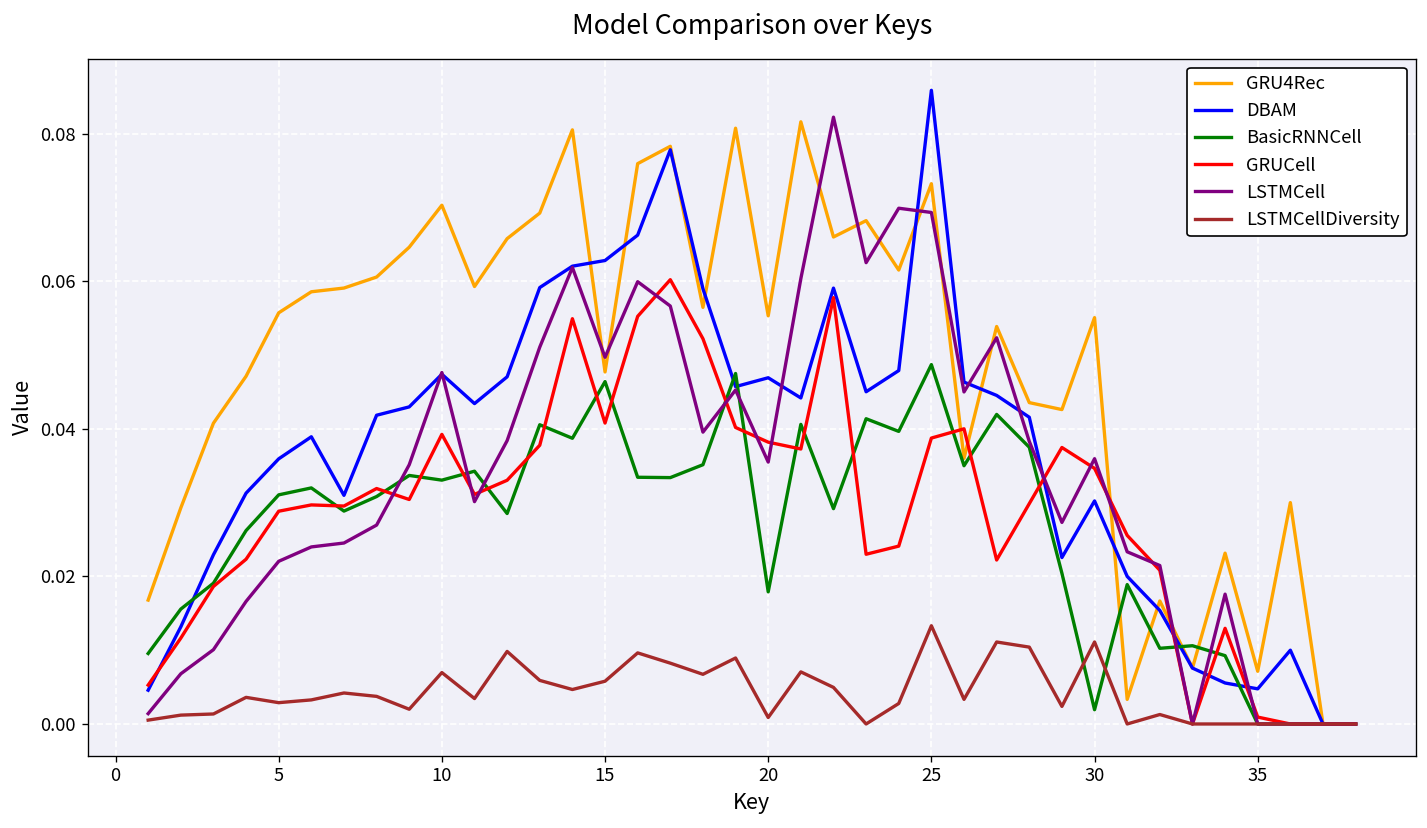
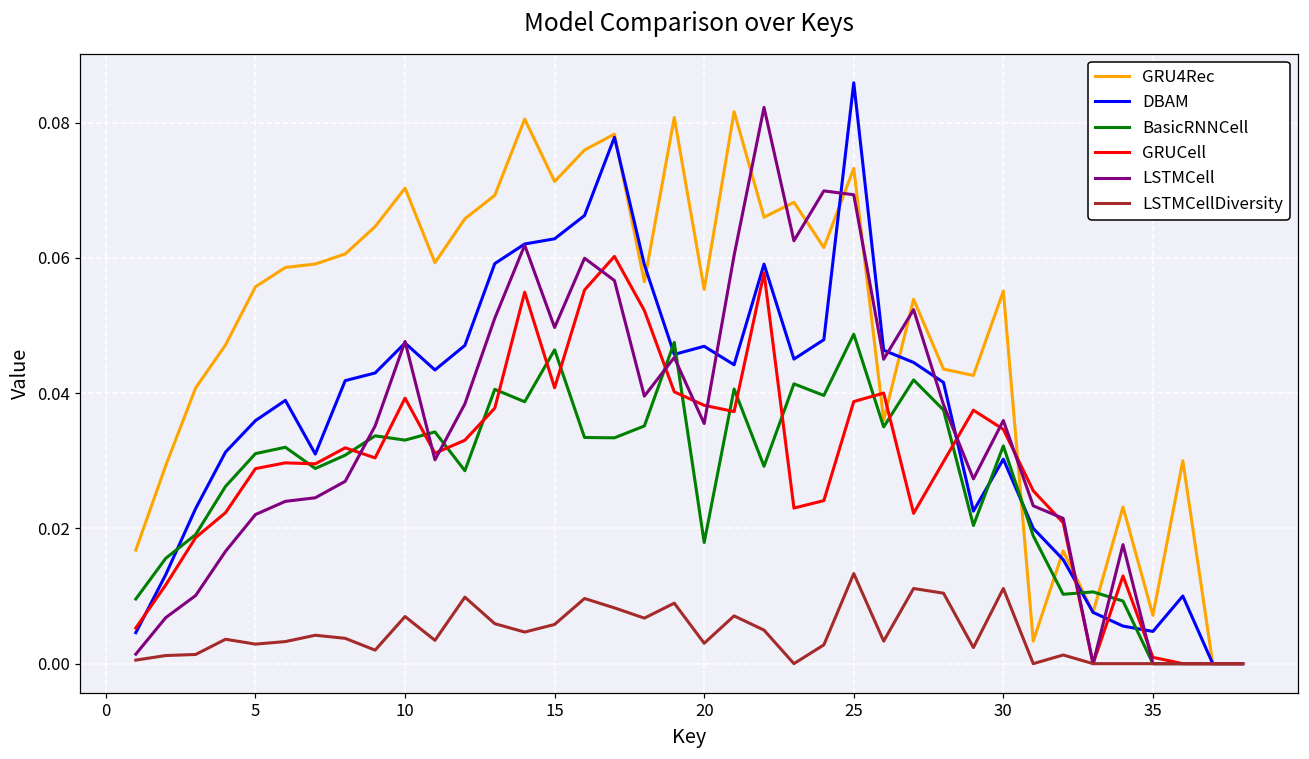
GRU4Rec, 15: 0.048 -> 0.071
LSTMCellDiversity, 20: 0.001 -> 0.003
BasicRNNCell, 30: 0.002 -> 0.032
